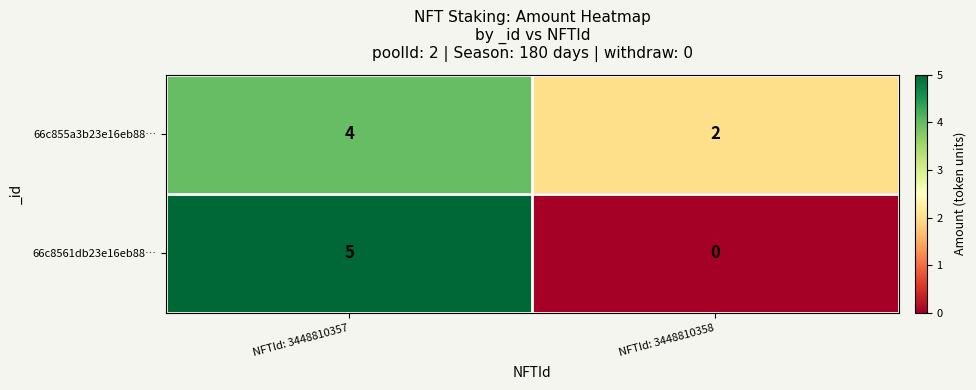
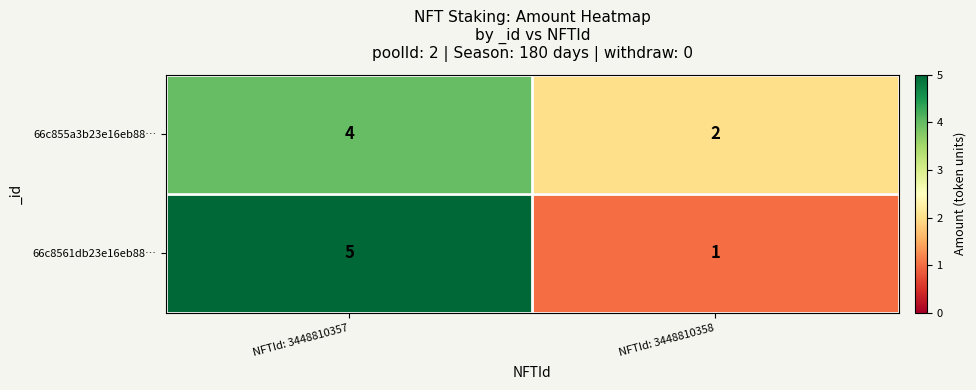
66c8561db23e16eb88…, NFTId: 3448810358: 0 -> 1
